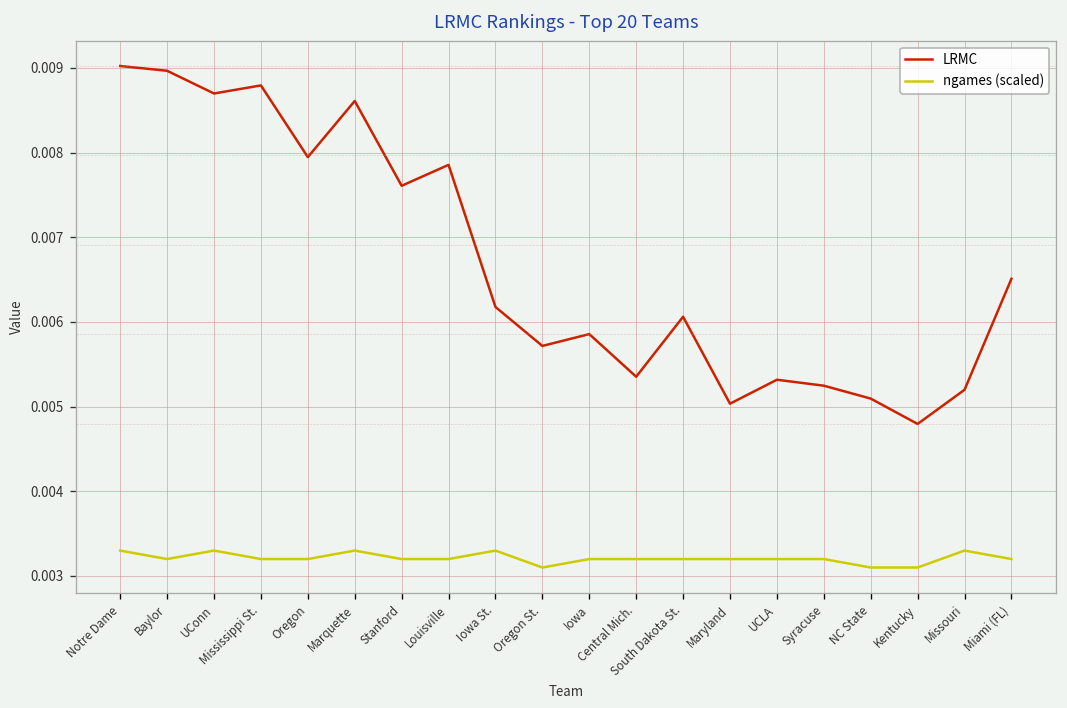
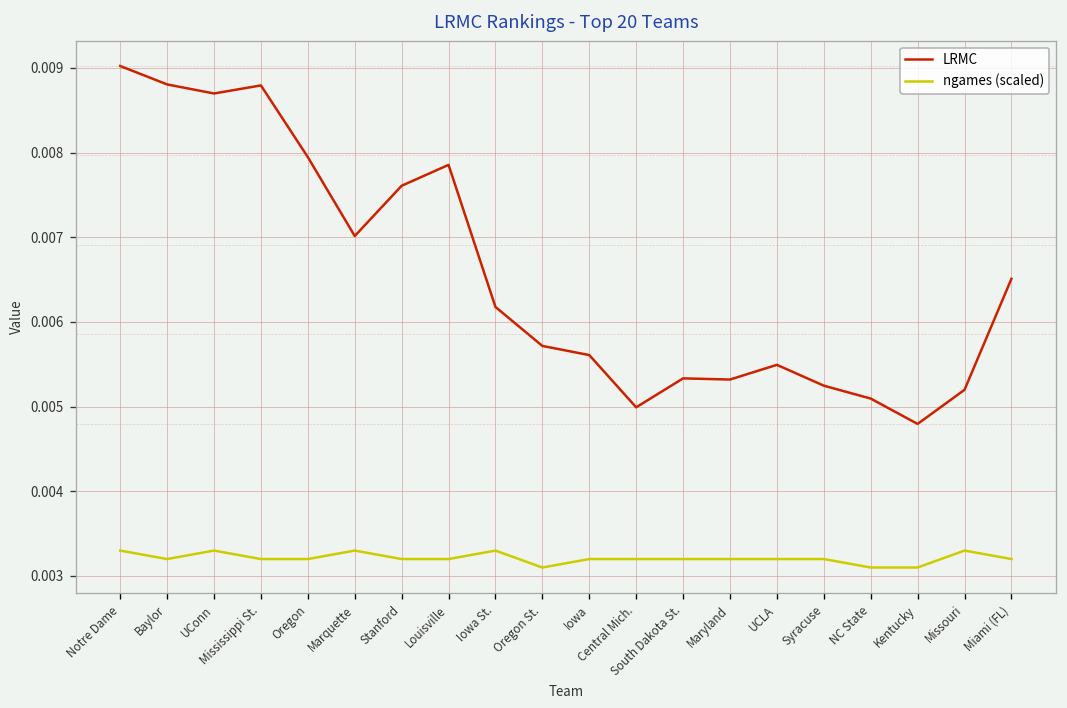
LRMC, Baylor: 0.0090 -> 0.0088
LRMC, Marquette: 0.0086 -> 0.0070
LRMC, Iowa: 0.0059 -> 0.0056
LRMC, Central Mich.: 0.0054 -> 0.0050
LRMC, South Dakota St.: 0.0061 -> 0.0053
LRMC, Maryland: 0.0050 -> 0.0053
LRMC, UCLA: 0.0053 -> 0.0055
